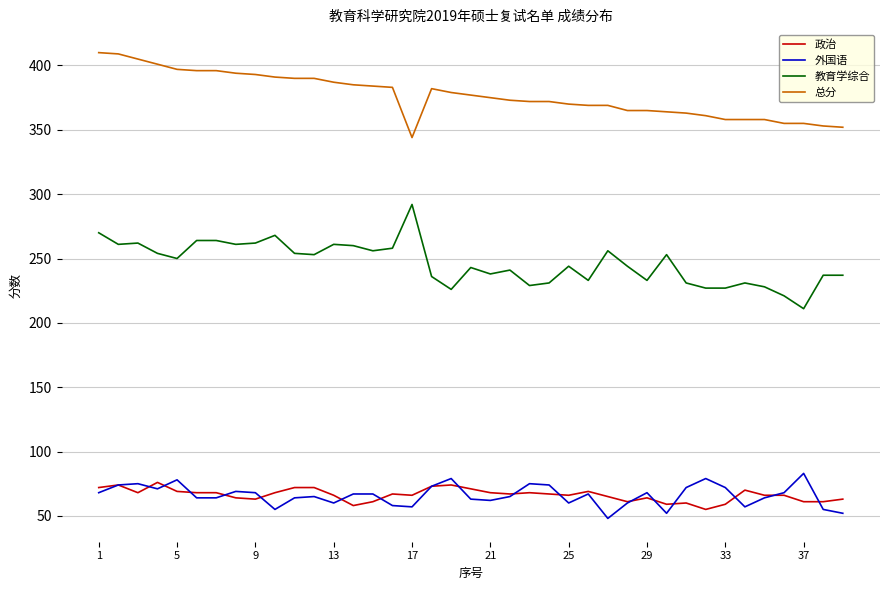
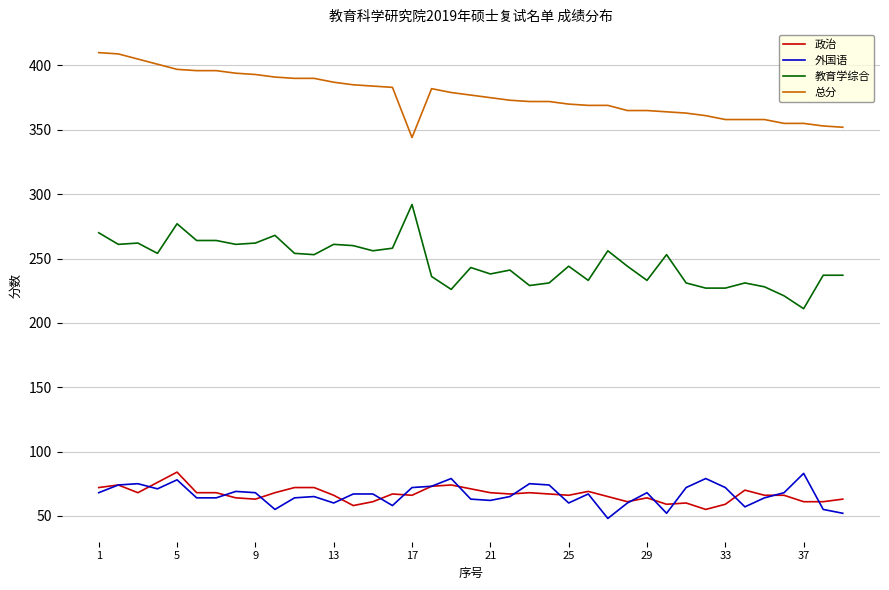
政治, 5: 69 -> 84
教育学综合, 5: 250 -> 277
外国语, 17: 57 -> 72
